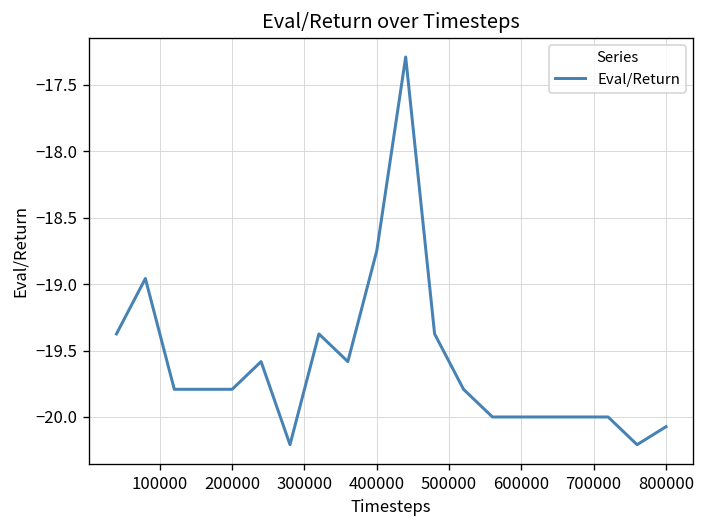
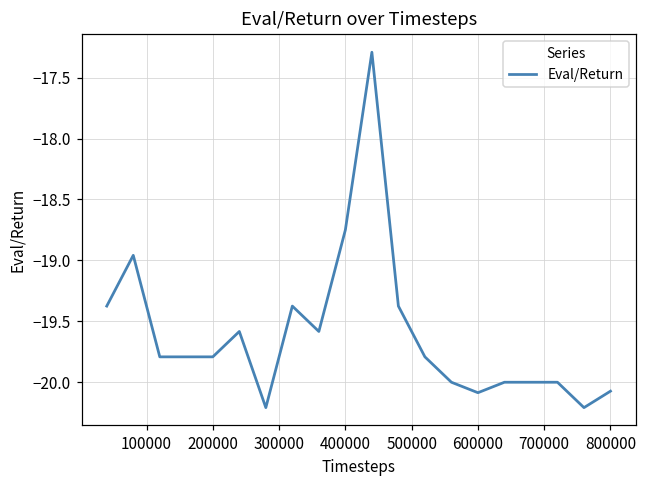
600000: -20.00 -> -20.09
